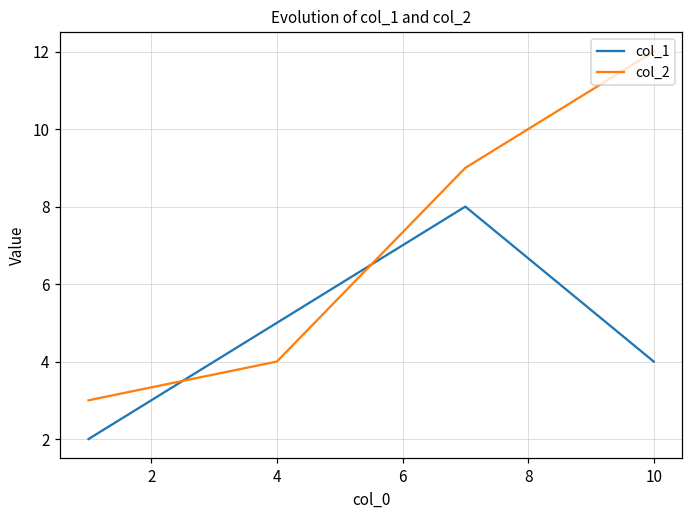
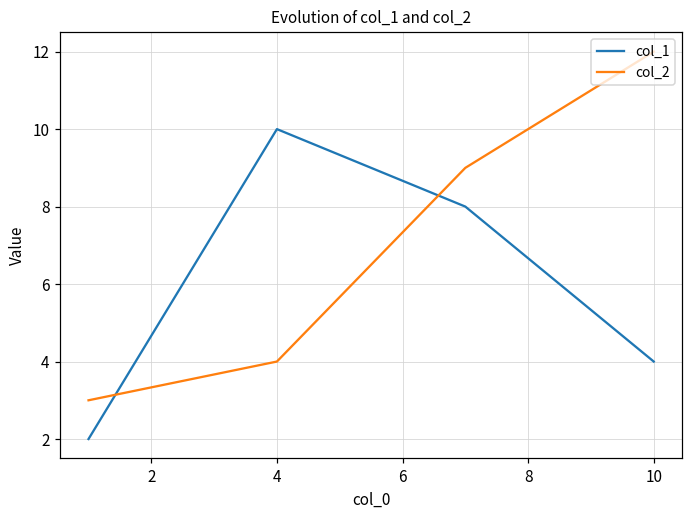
col_1, 4: 5 -> 10
